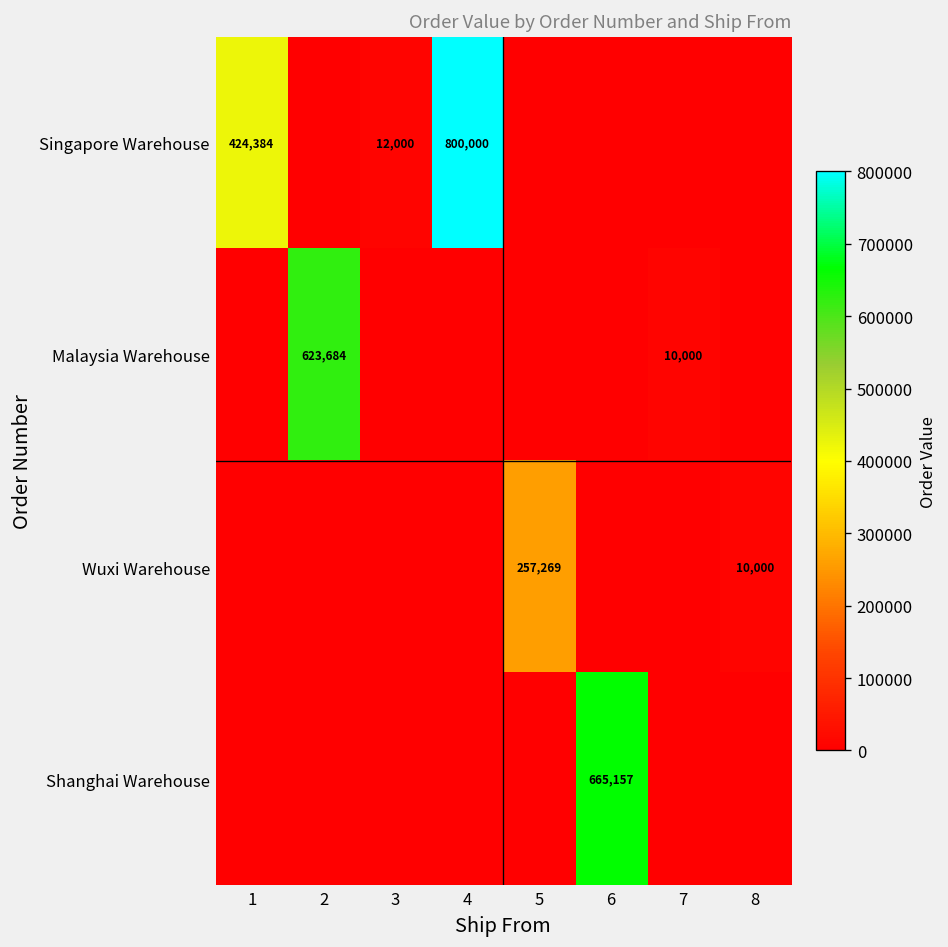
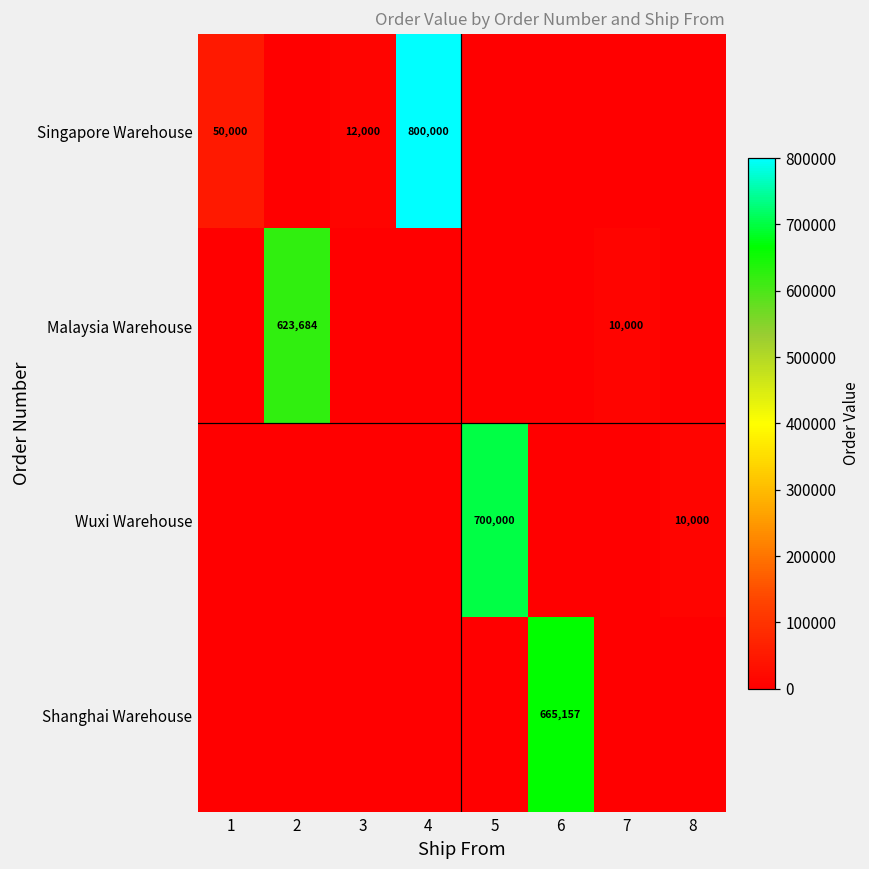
Singapore Warehouse, 1: 424,384 -> 50,000
Wuxi Warehouse, 5: 257,269 -> 700,000
